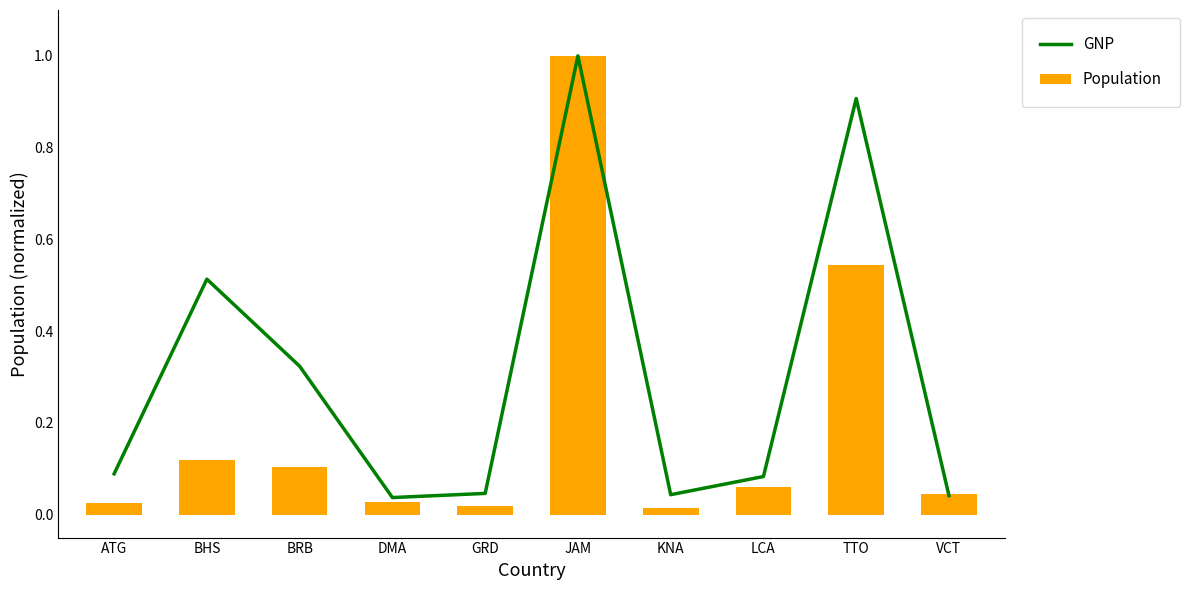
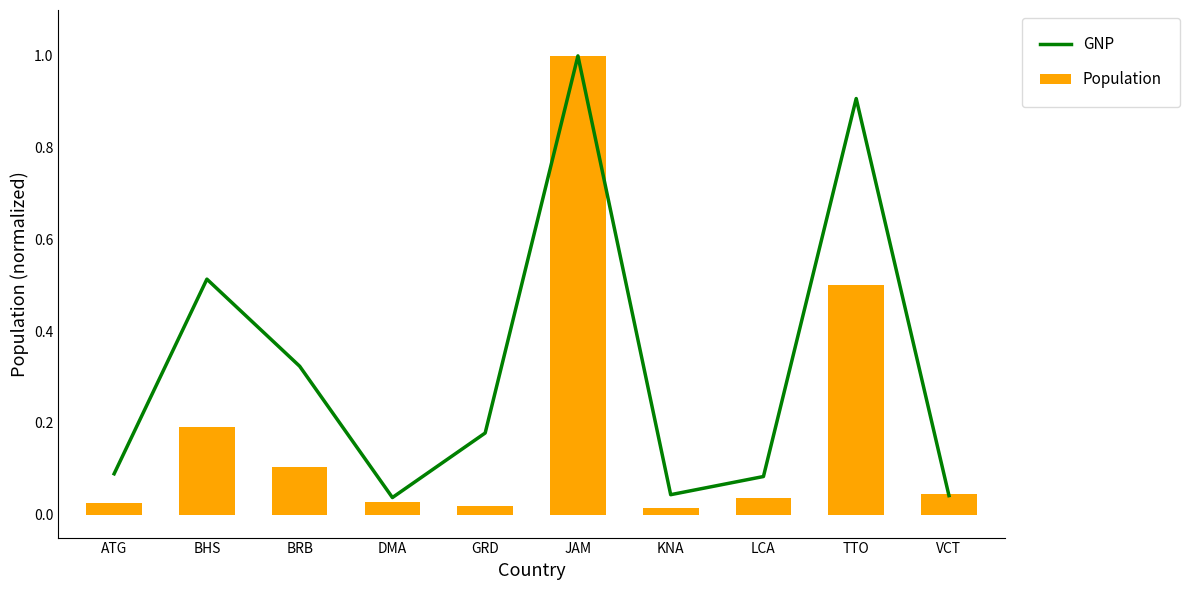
Population, BHS: 0.12 -> 0.19
GNP, GRD: 0.05 -> 0.18
Population, LCA: 0.06 -> 0.04
Population, TTO: 0.54 -> 0.50
